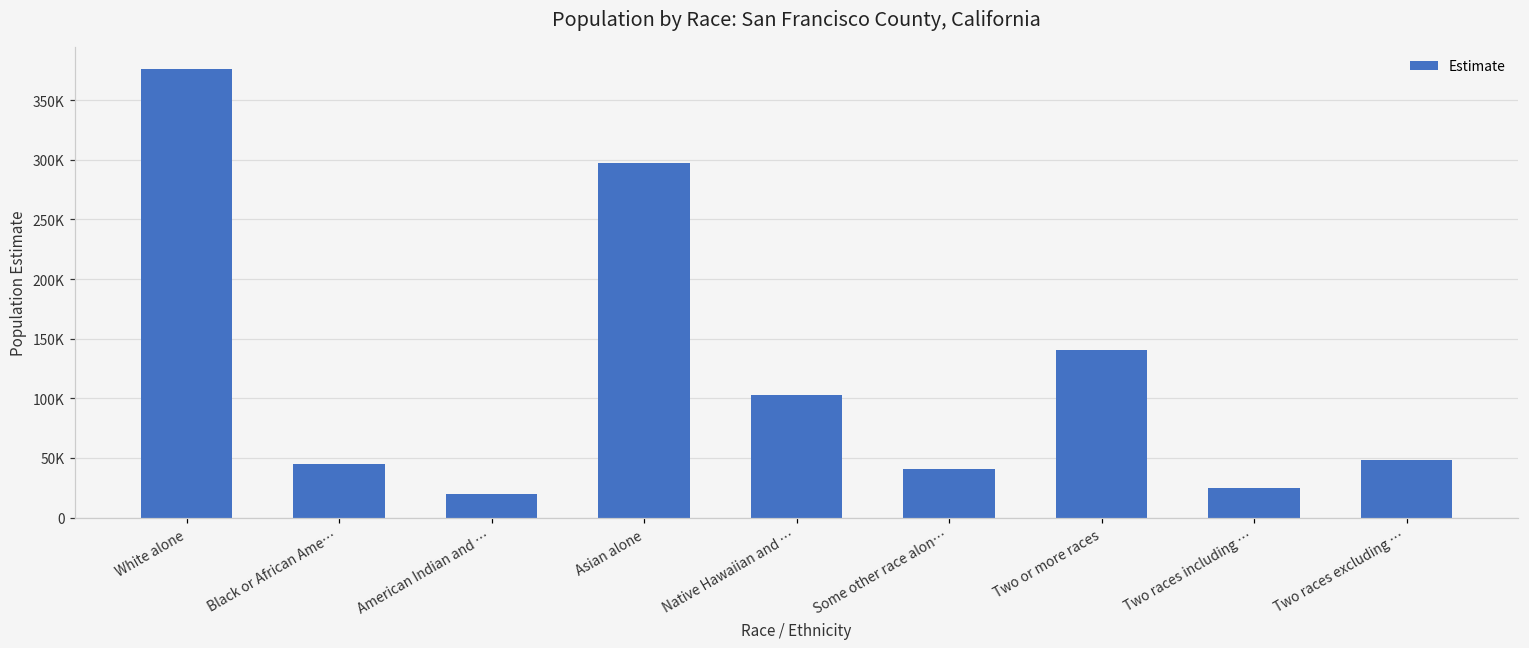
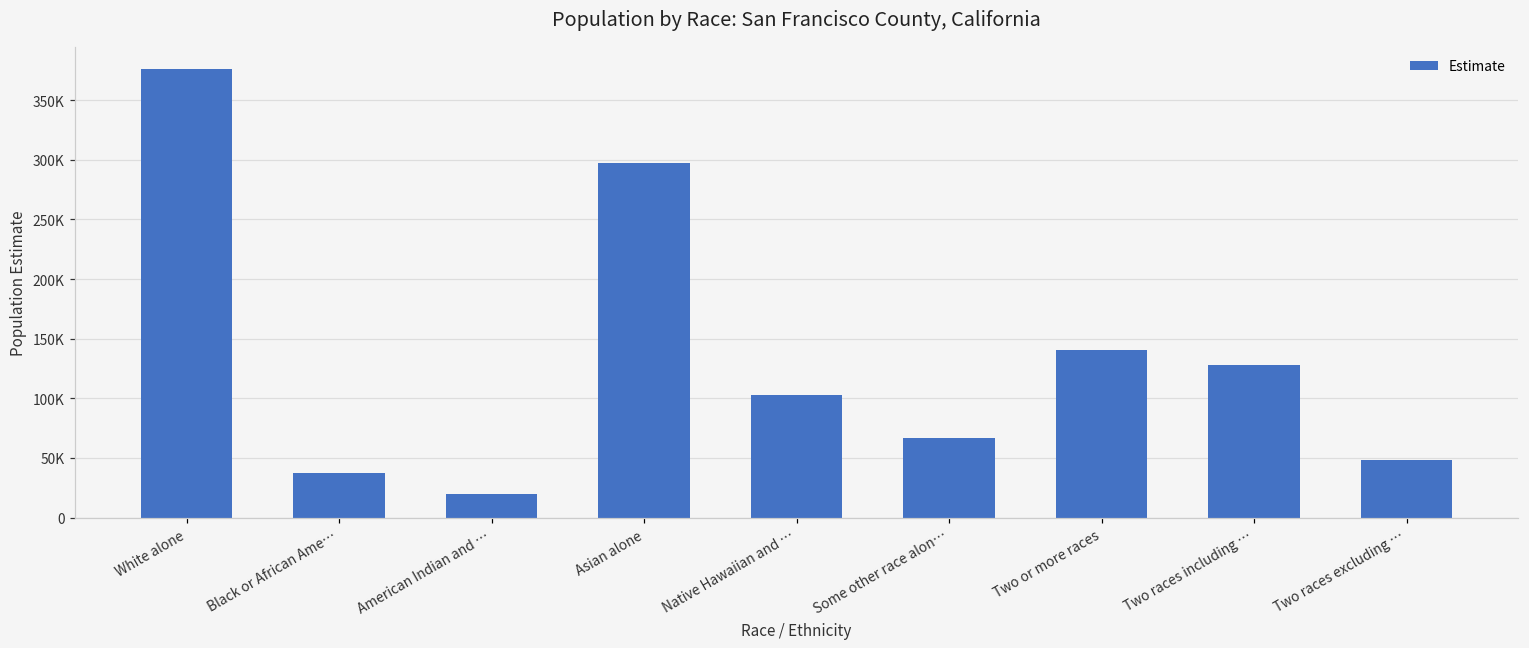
Black or African Ame…: 45000 -> 38000
Some other race alon…: 41000 -> 67000
Two races including …: 25000 -> 128000
